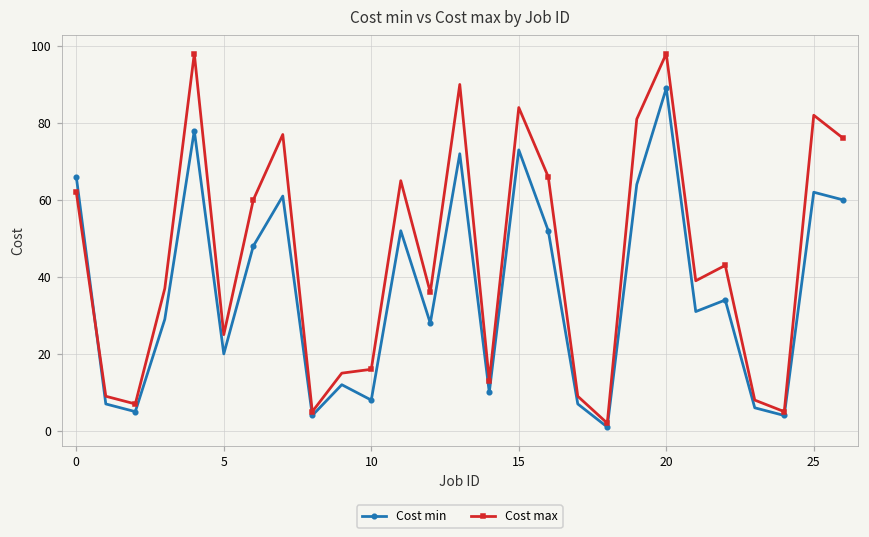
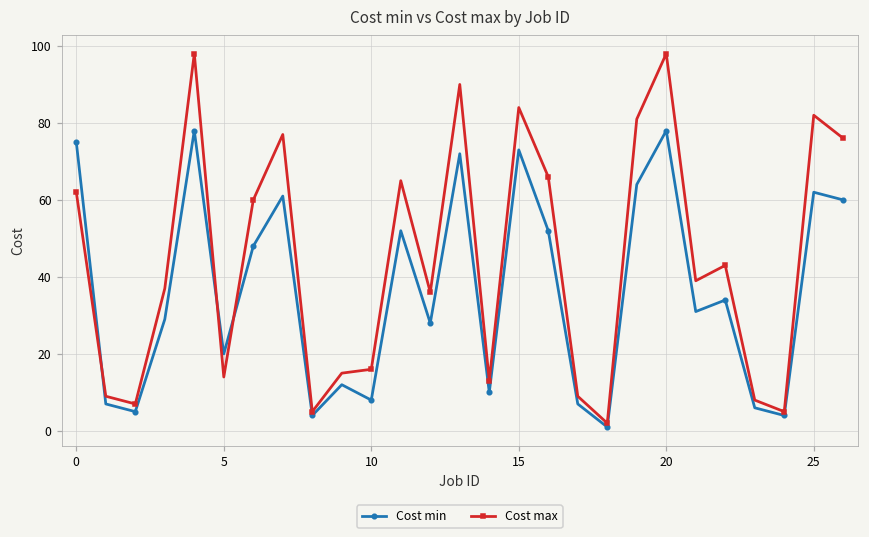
Cost min, 0: 66 -> 75
Cost max, 5: 25 -> 14
Cost min, 20: 89 -> 78
